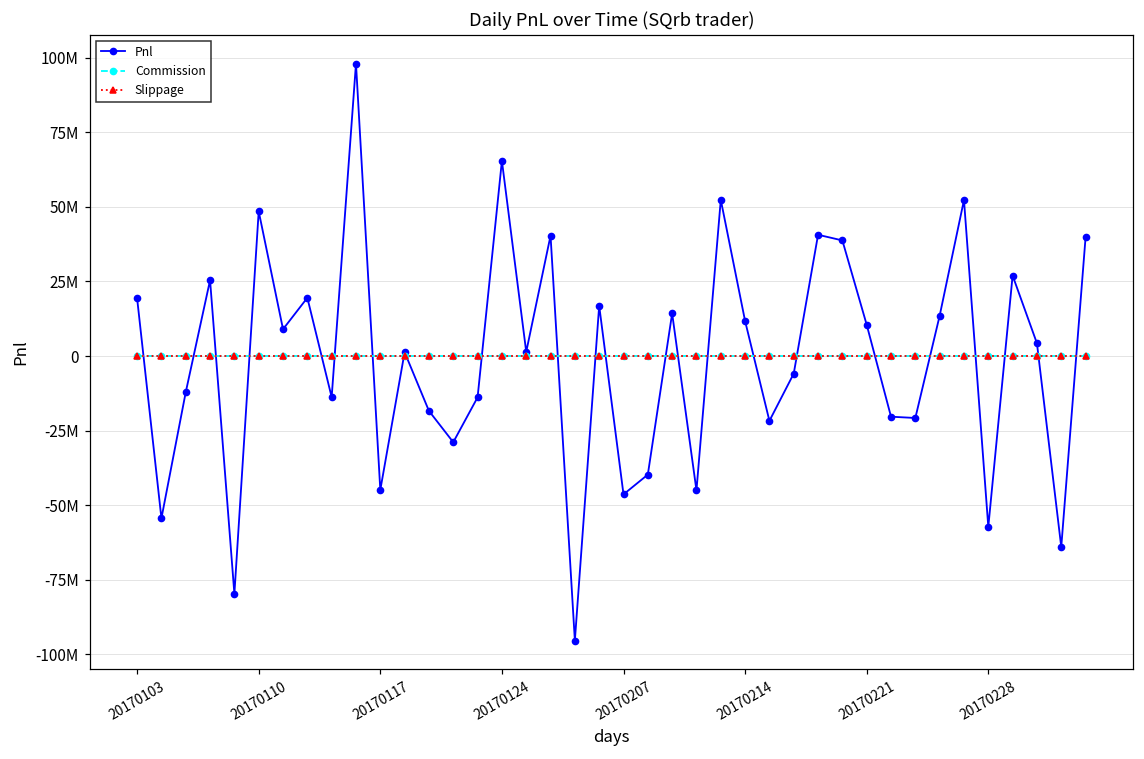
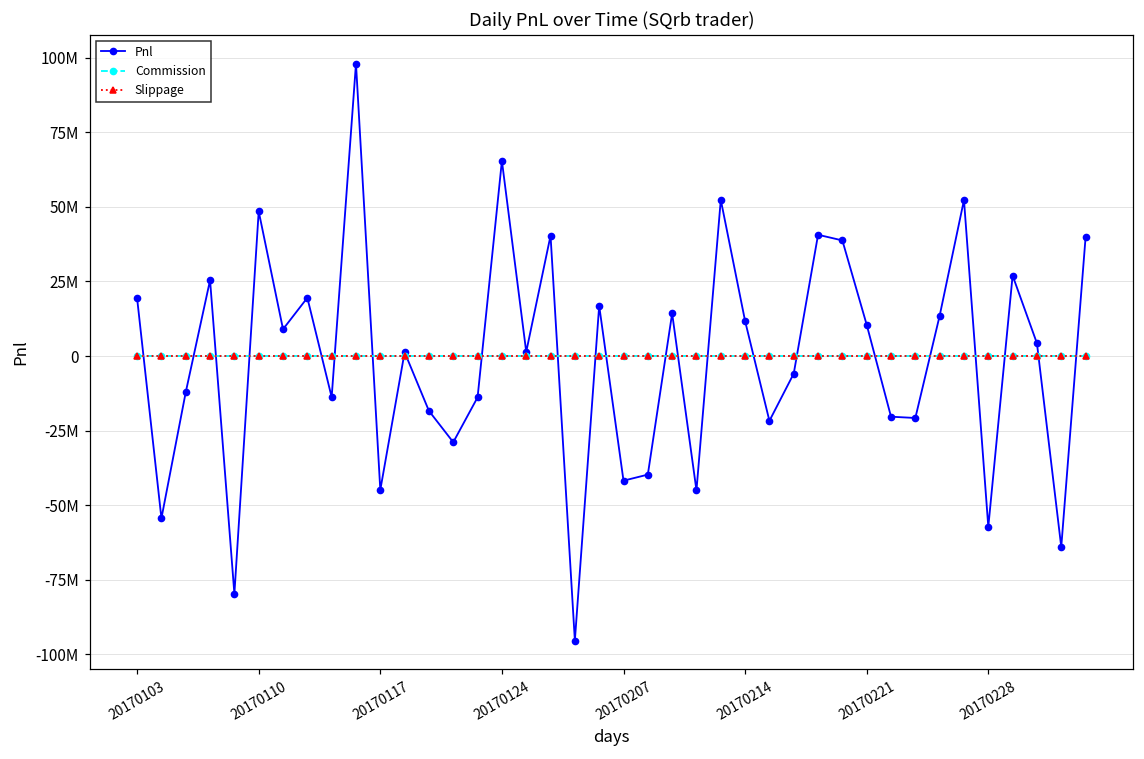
Pnl, 20170207: -46000000 -> -42000000
